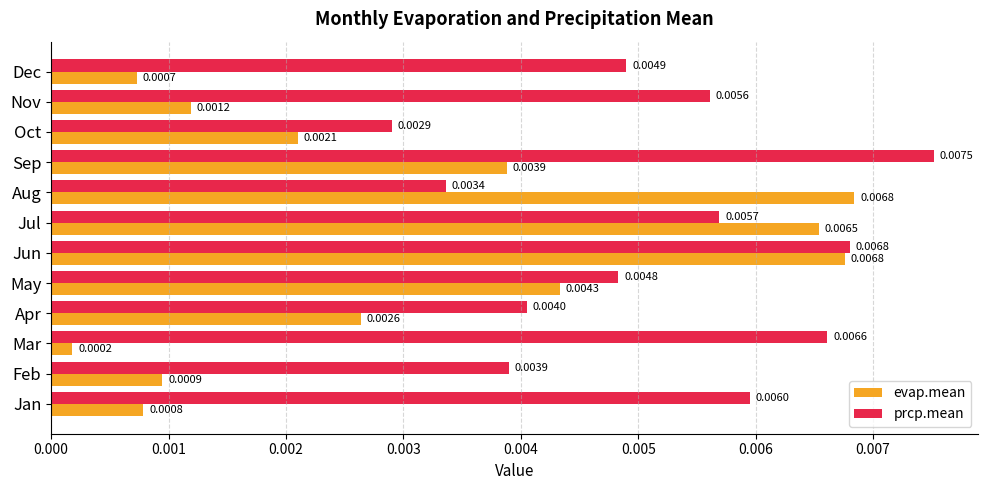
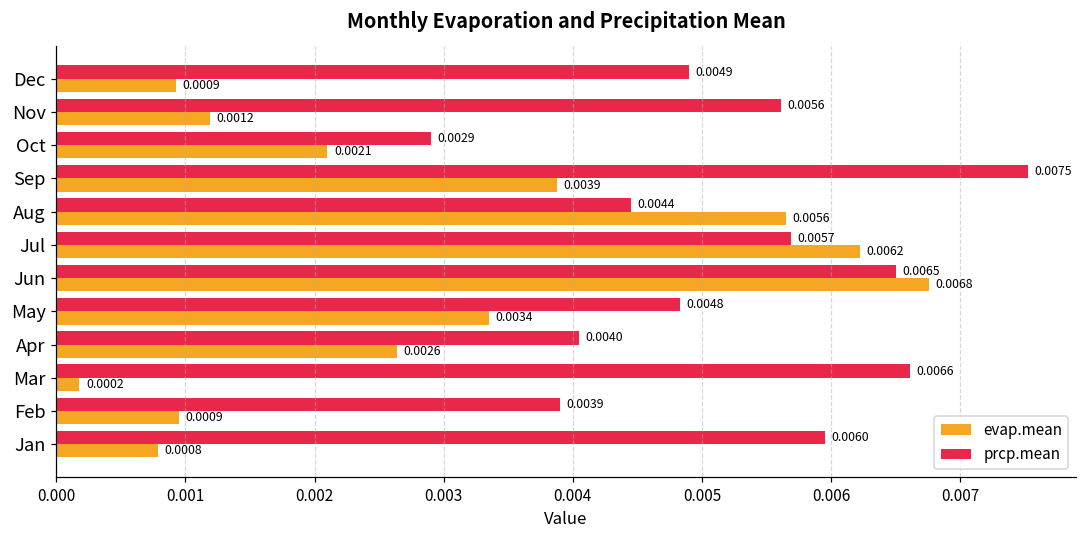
evap.mean, Dec: 0.0007 -> 0.0009
prcp.mean, Aug: 0.0034 -> 0.0044
evap.mean, Aug: 0.0068 -> 0.0056
evap.mean, Jul: 0.0065 -> 0.0062
prcp.mean, Jun: 0.0068 -> 0.0065
evap.mean, May: 0.0043 -> 0.0034
